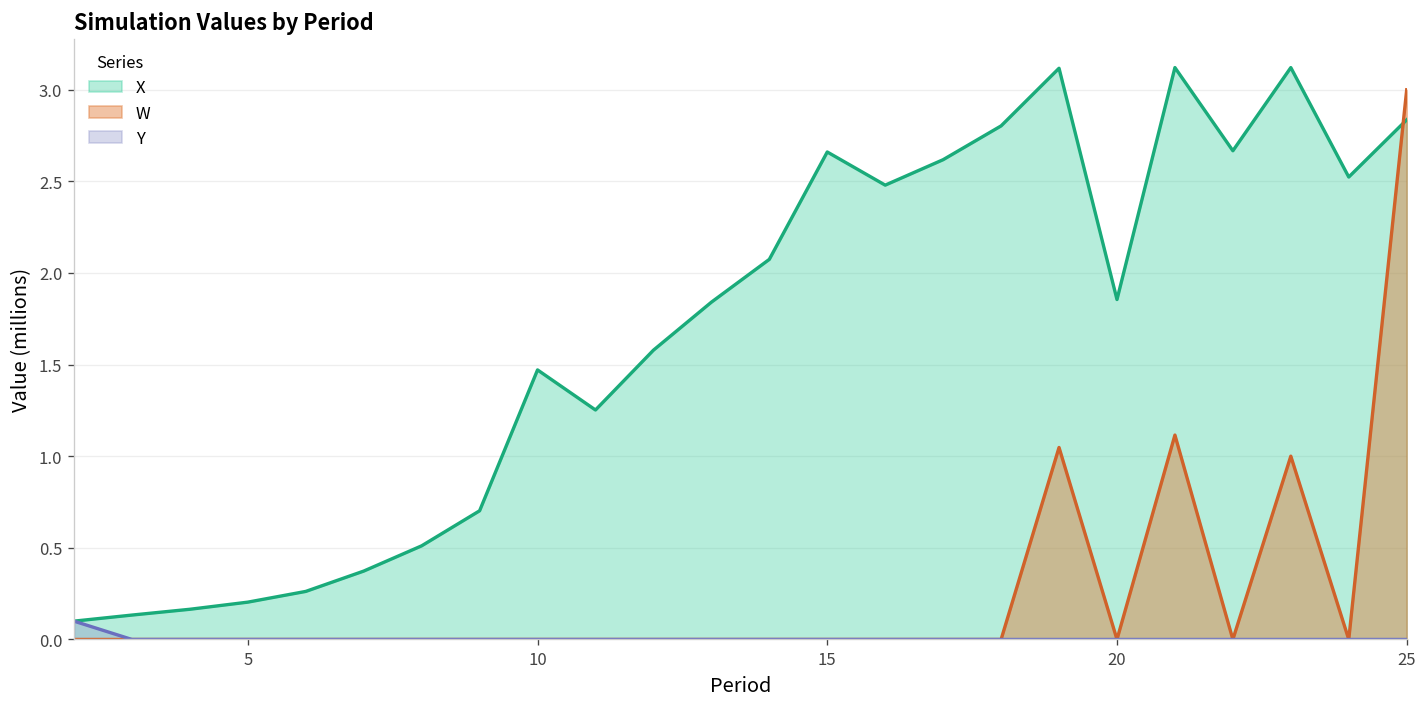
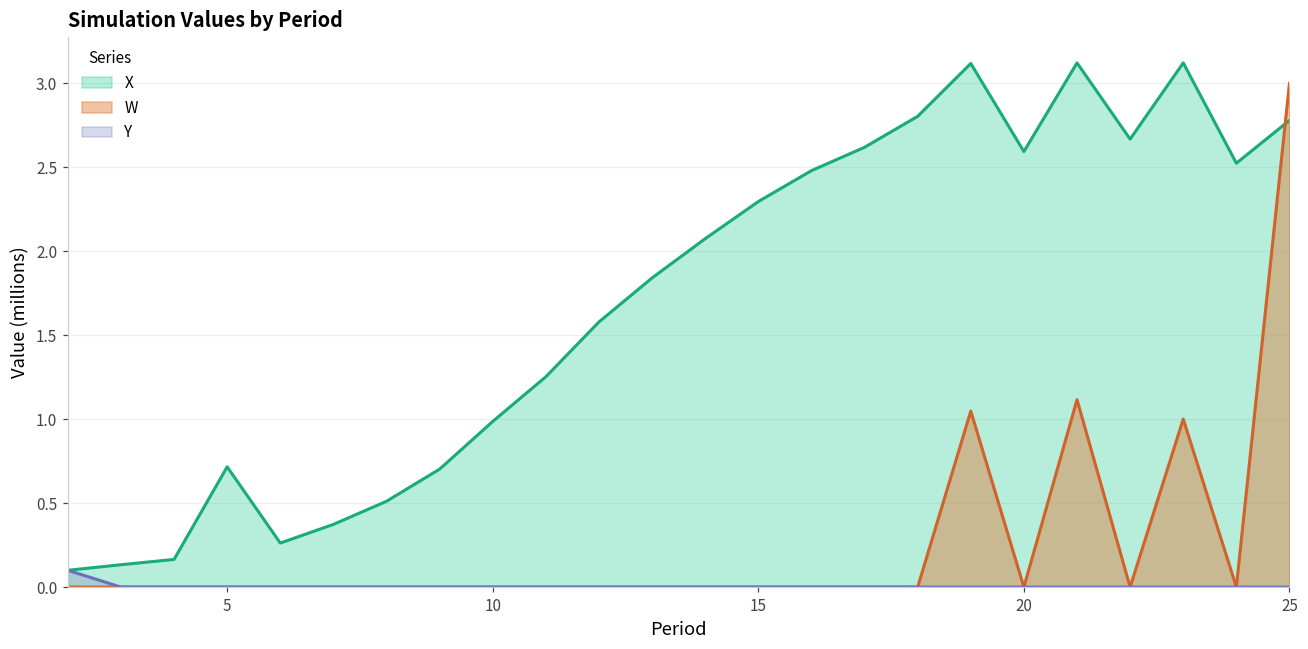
X, 5: 0.20 -> 0.72
X, 10: 1.47 -> 0.99
X, 15: 2.66 -> 2.29
X, 20: 1.85 -> 2.59
X, 25: 2.84 -> 2.78
